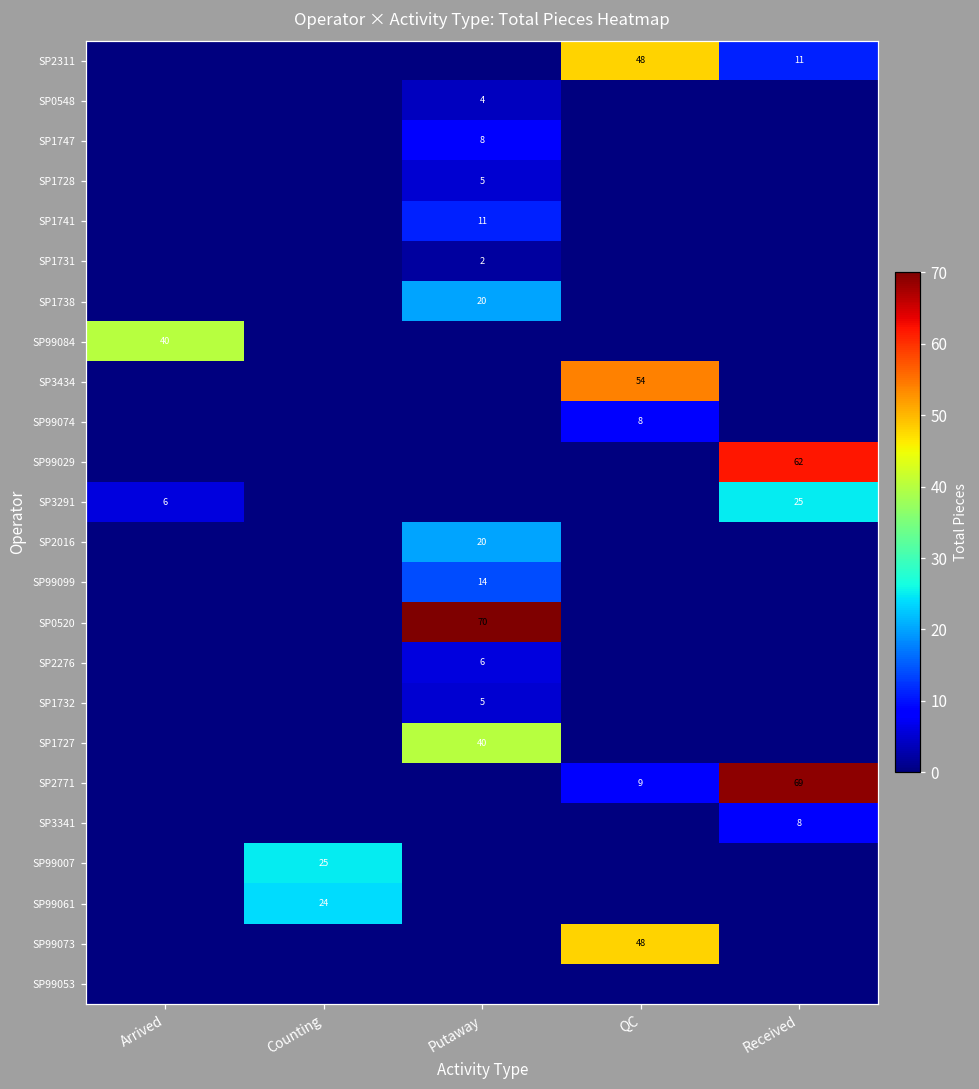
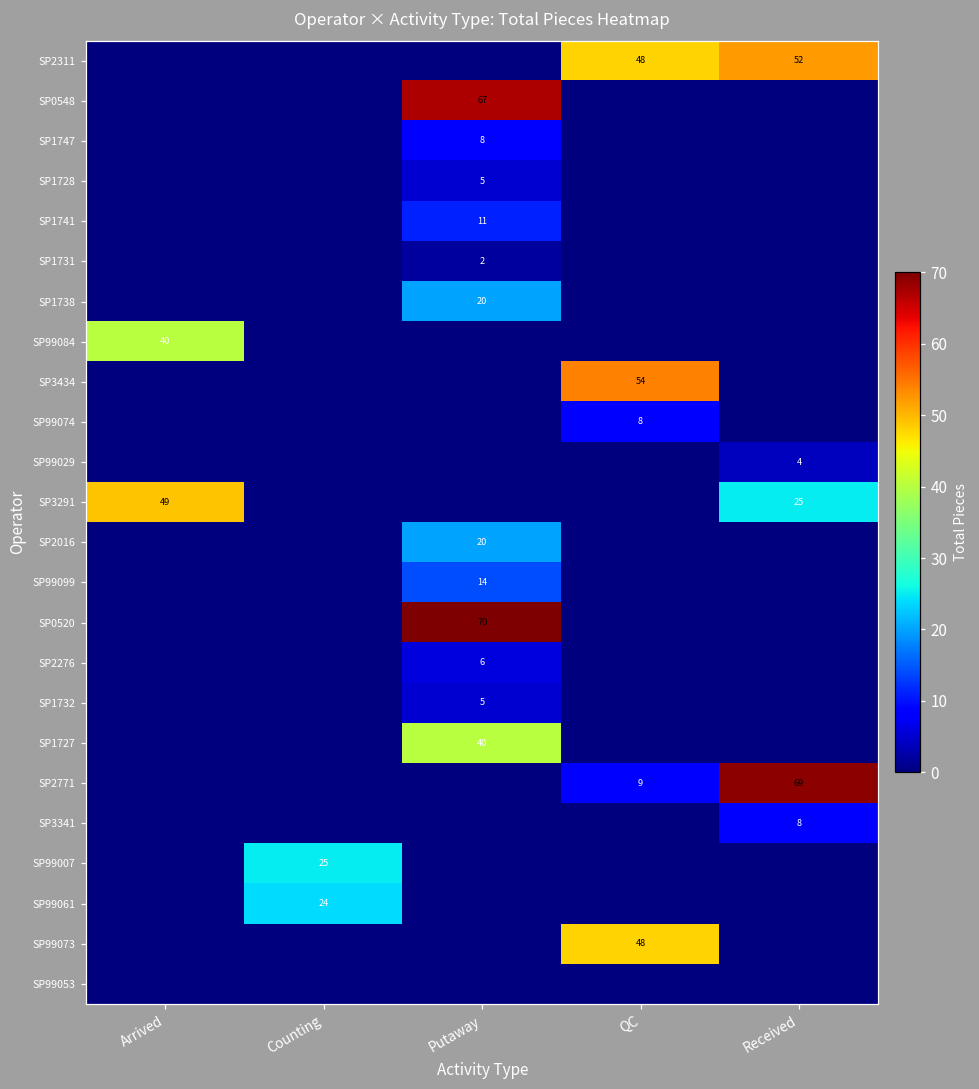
SP2311, Received: 11 -> 52
SP0548, Putaway: 4 -> 67
SP99029, Received: 62 -> 4
SP3291, Arrived: 6 -> 49
